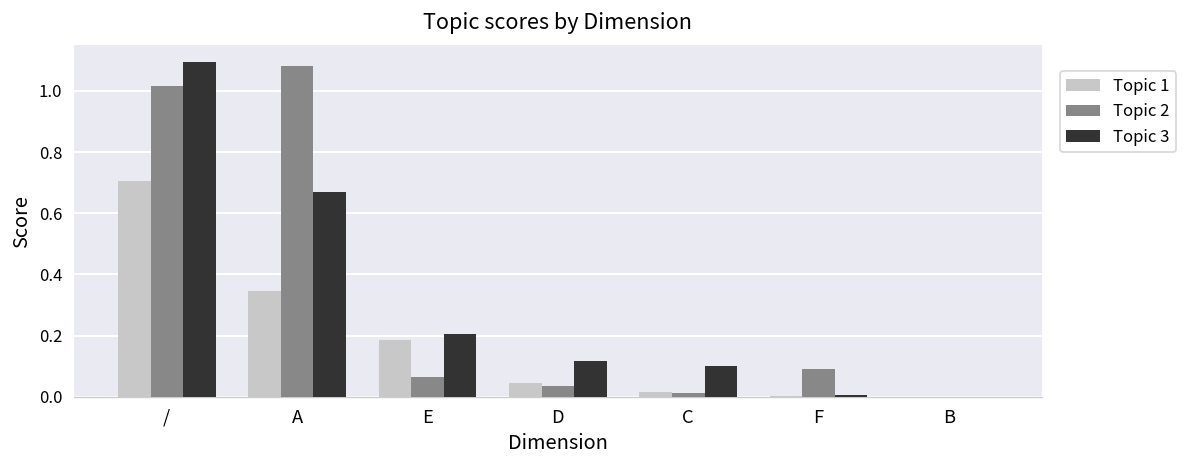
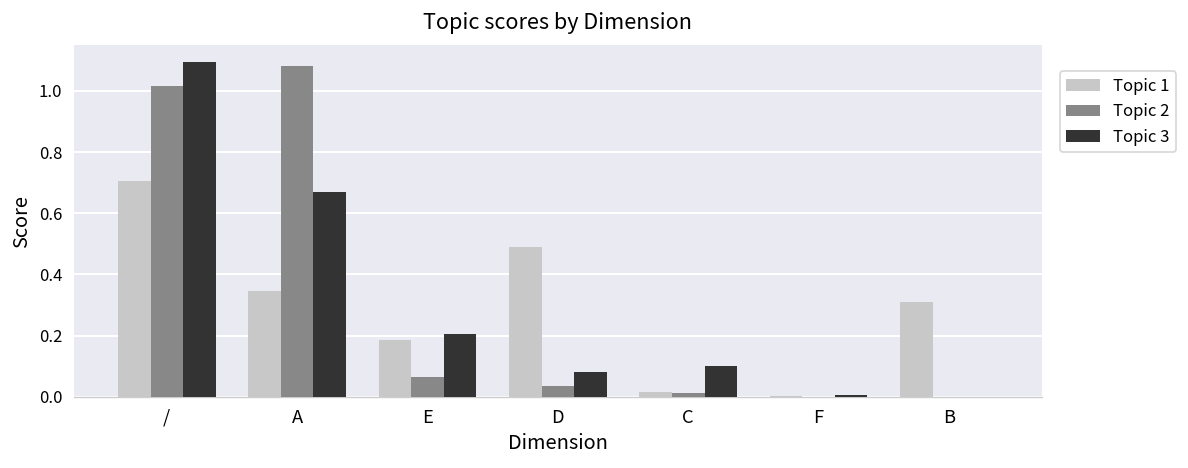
Topic 1, D: 0.04 -> 0.49
Topic 3, D: 0.12 -> 0.08
Topic 2, F: 0.09 -> 0.00
Topic 1, B: 0.00 -> 0.31
